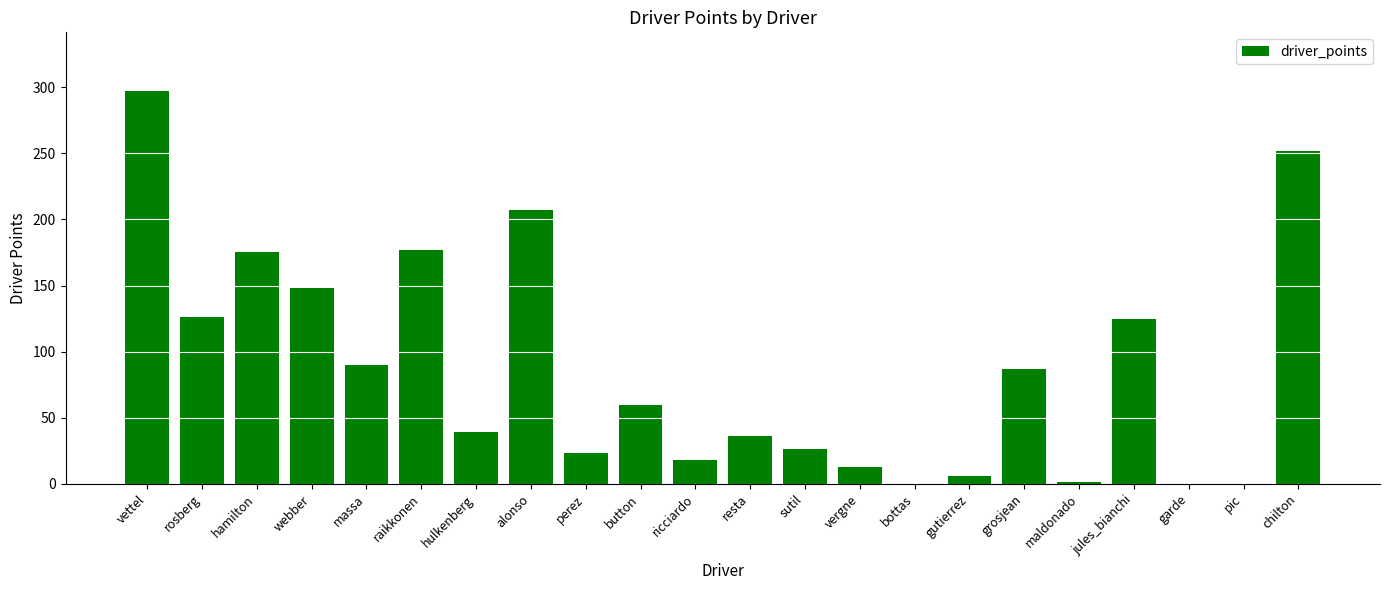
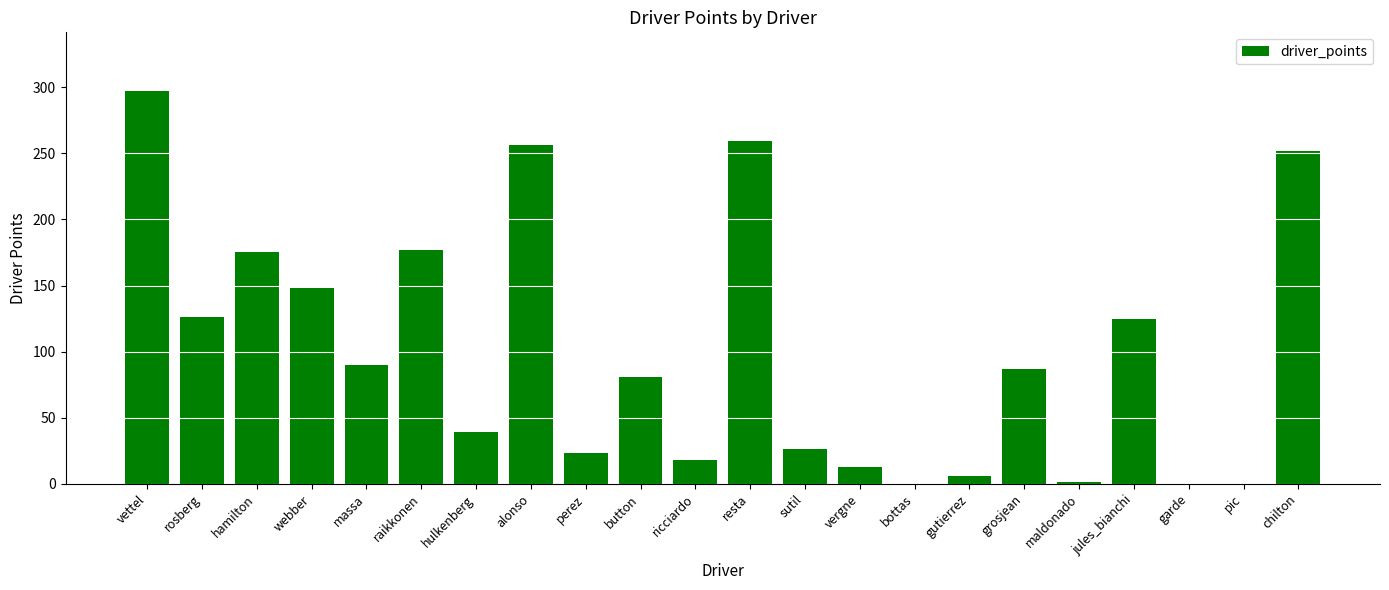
alonso: 207 -> 256
button: 60 -> 81
resta: 36 -> 259
